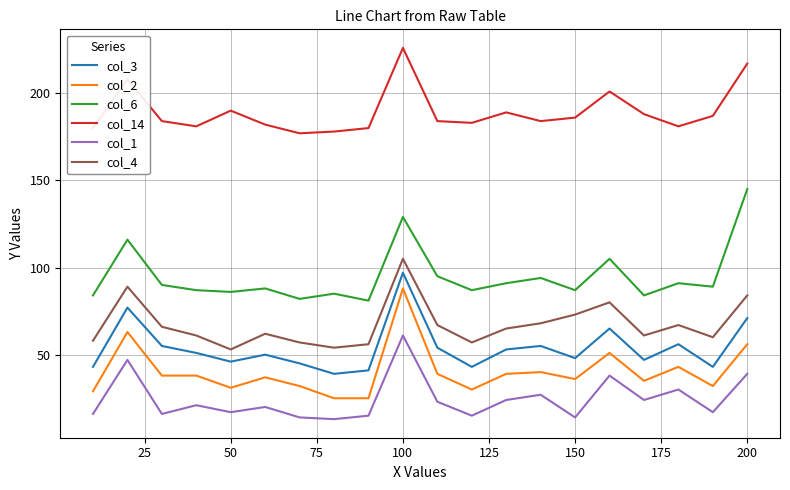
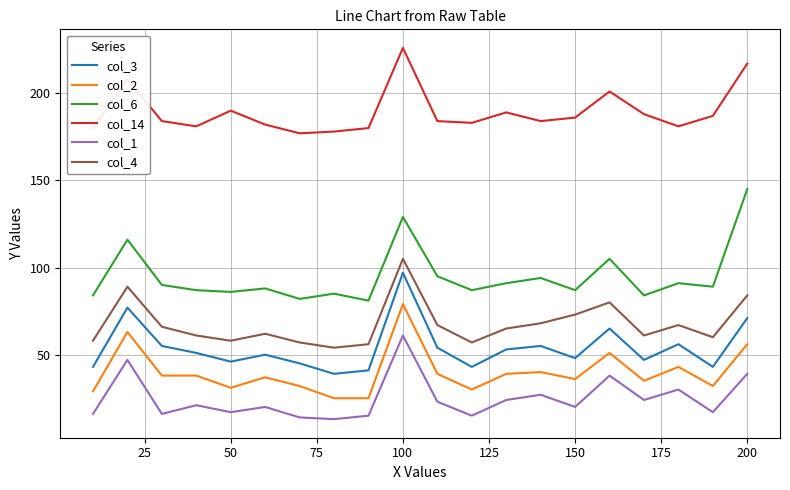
col_4, 50: 53 -> 58
col_2, 100: 88 -> 79
col_1, 150: 14 -> 20
